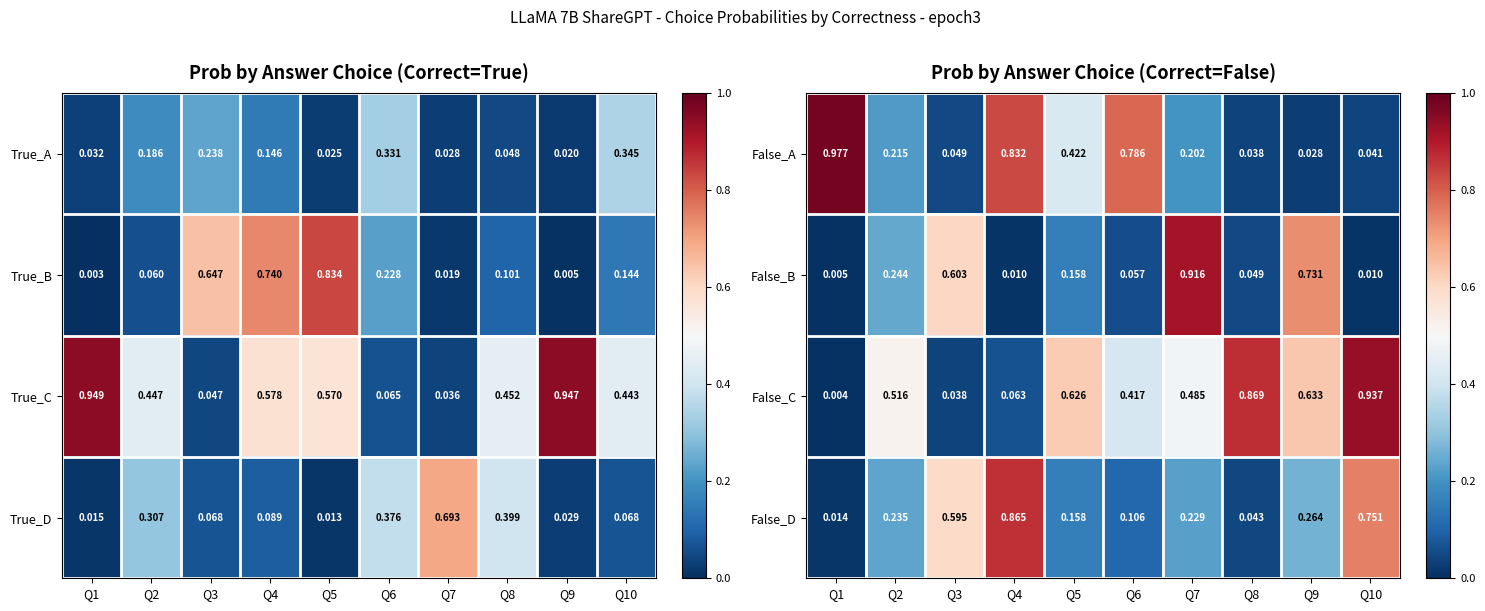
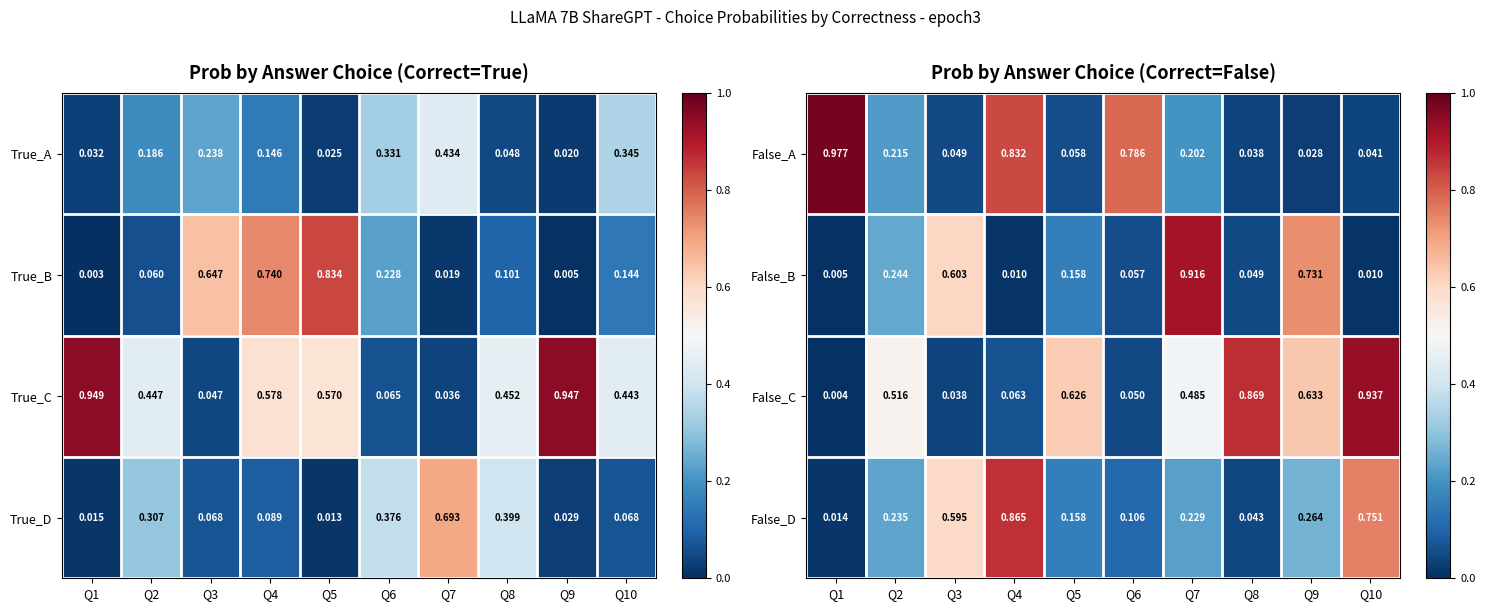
Prob by Answer Choice (Correct=True), True_A, Q7: 0.028 -> 0.434
Prob by Answer Choice (Correct=False), False_A, Q5: 0.422 -> 0.058
Prob by Answer Choice (Correct=False), False_C, Q6: 0.417 -> 0.050
